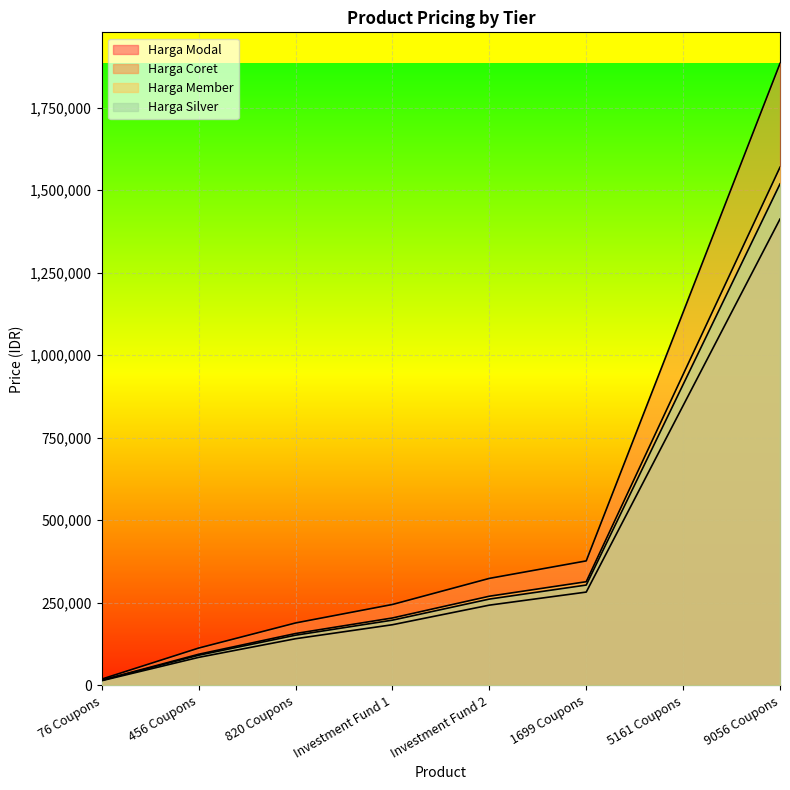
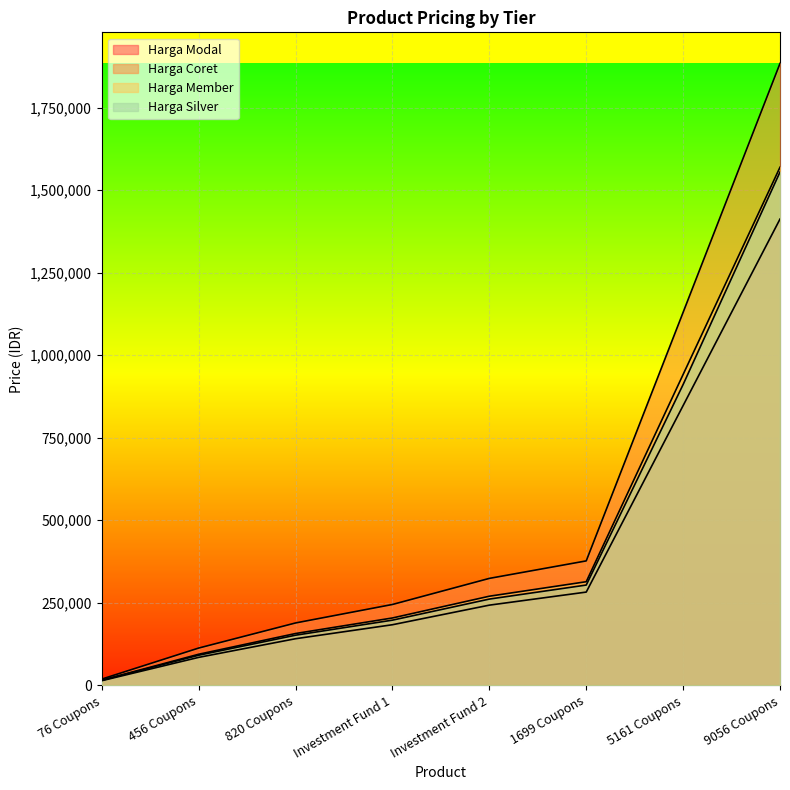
Harga Silver, 9056 Coupons: 1,520,000 -> 1,550,000
